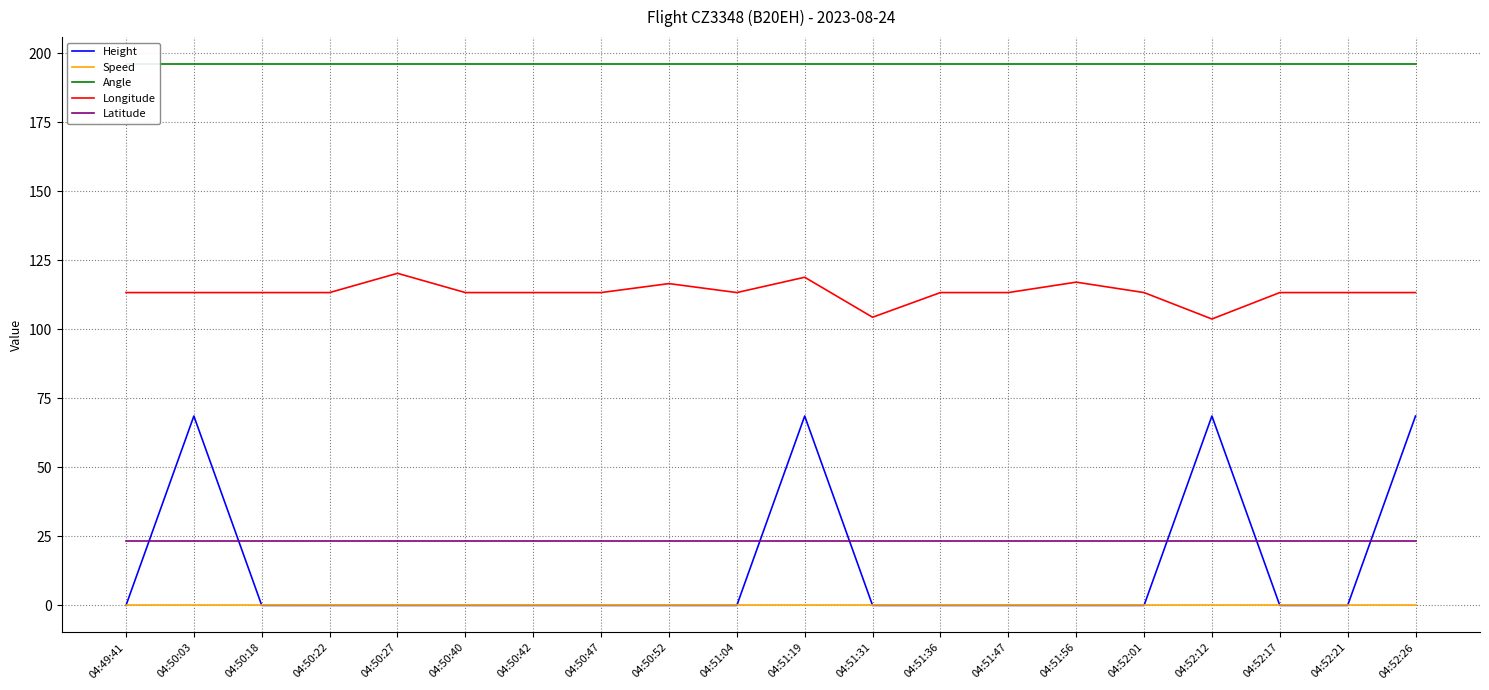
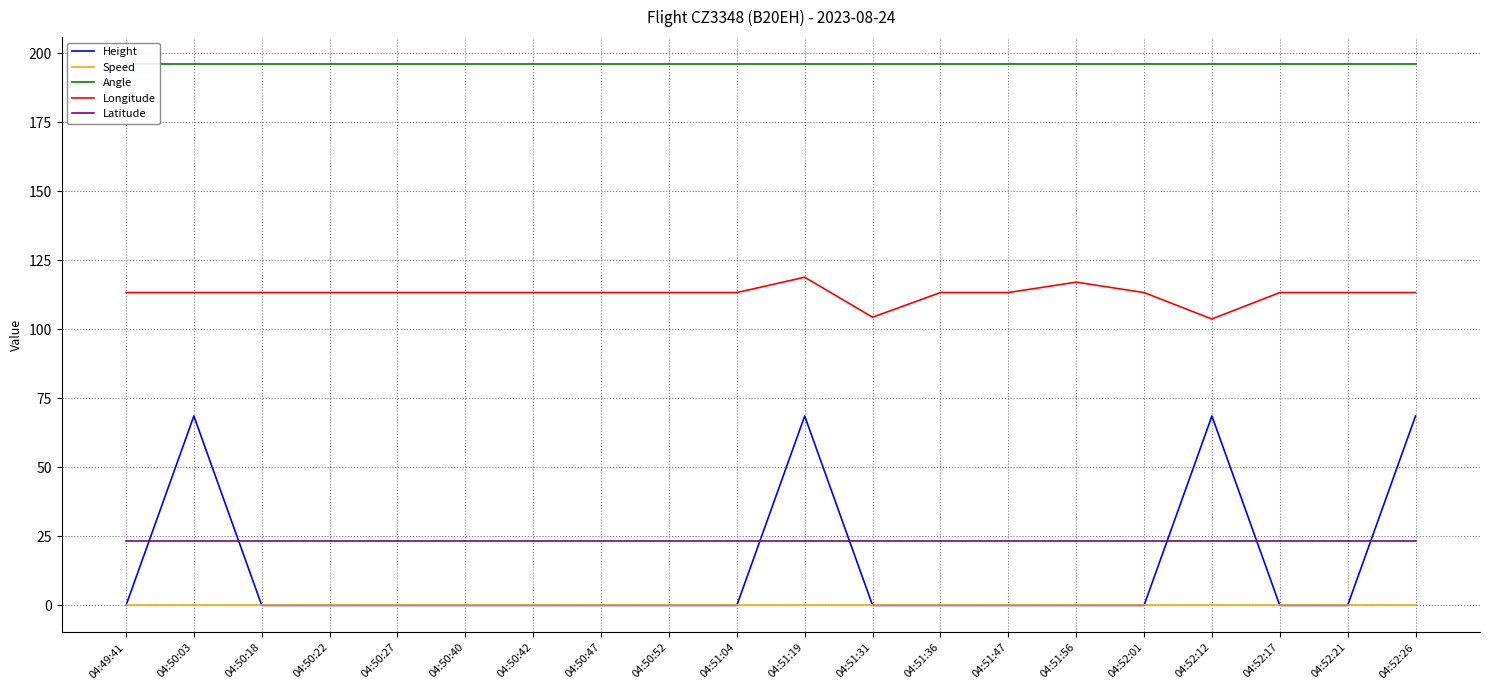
Longitude, 04:50:27: 120 -> 113
Longitude, 04:50:52: 117 -> 113
